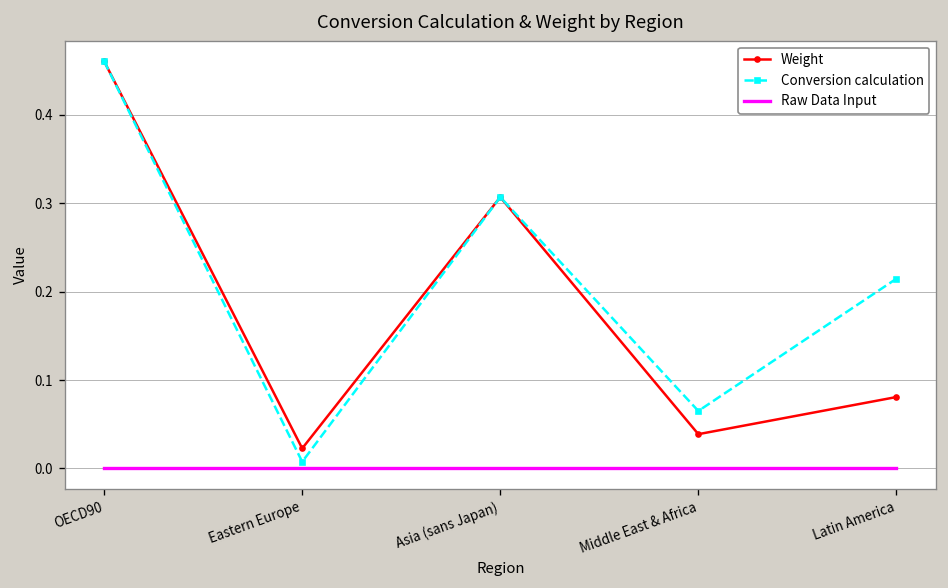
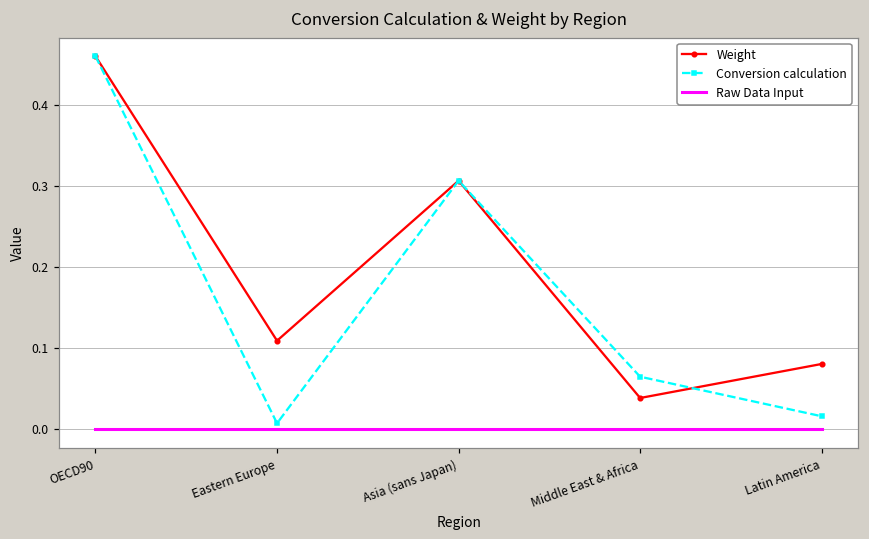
Weight, Eastern Europe: 0.02 -> 0.11
Conversion calculation, Latin America: 0.21 -> 0.02
